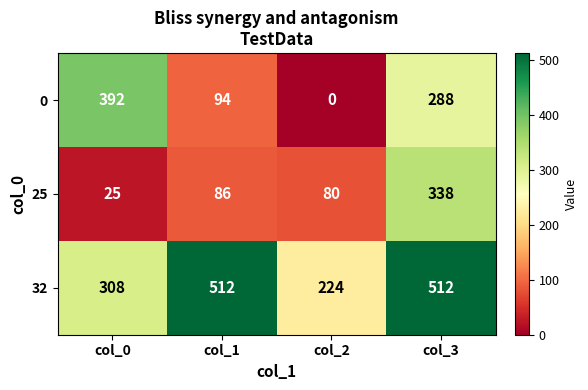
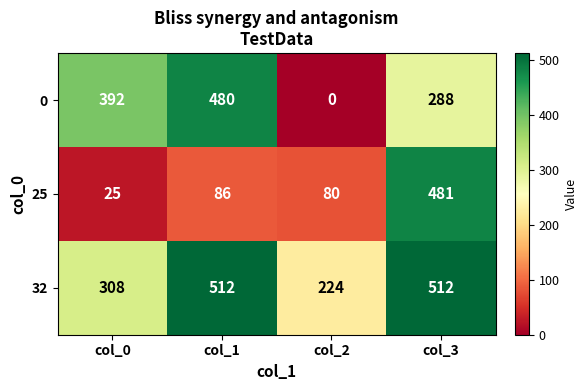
0, col_1: 94 -> 480
25, col_3: 338 -> 481
